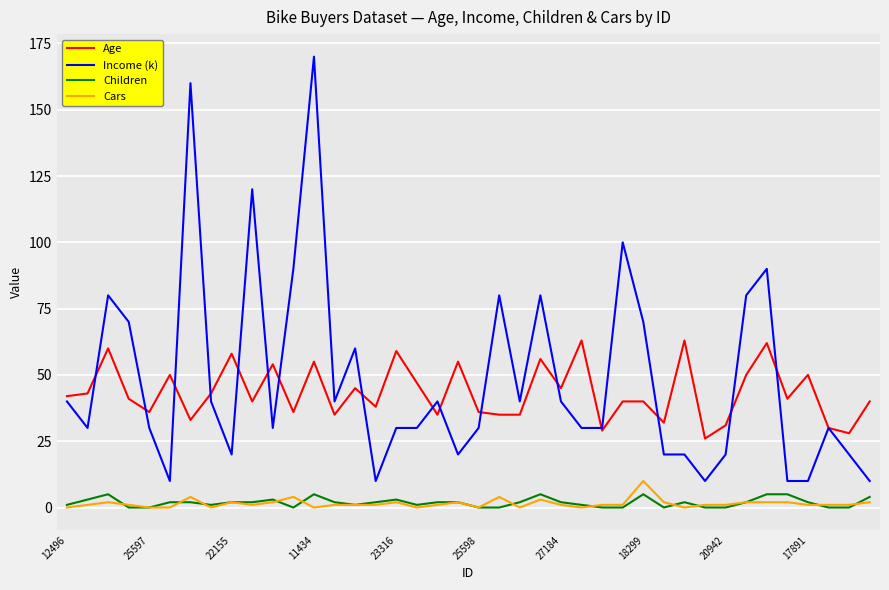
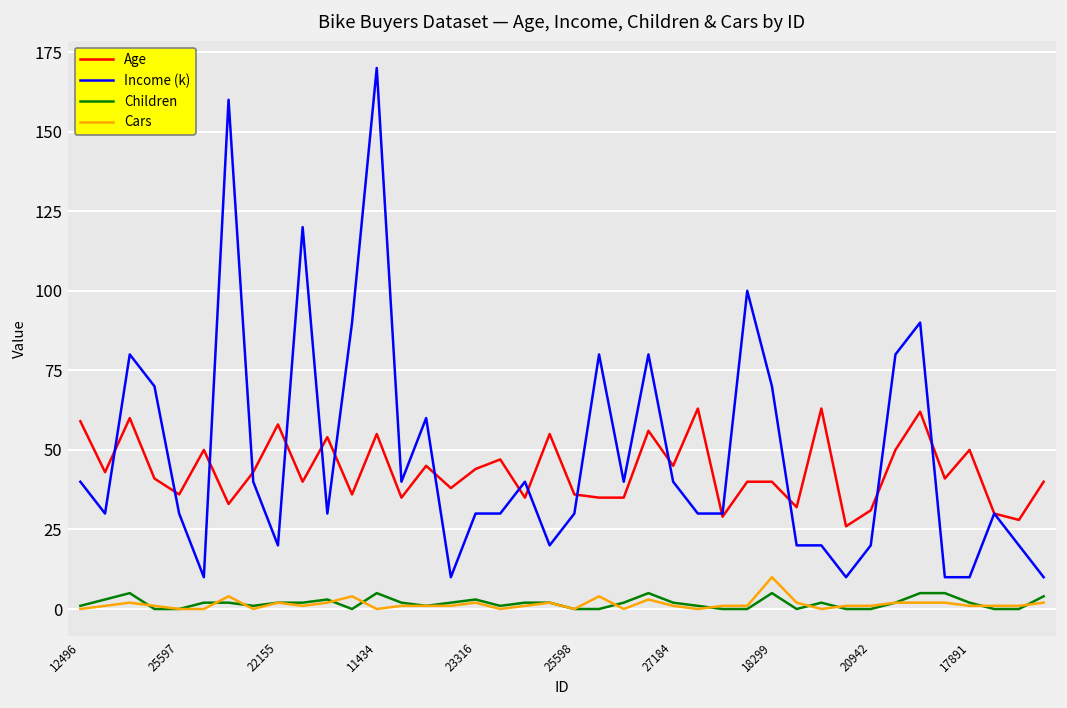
Age, 12496: 42 -> 59
Age, 23316: 59 -> 44
